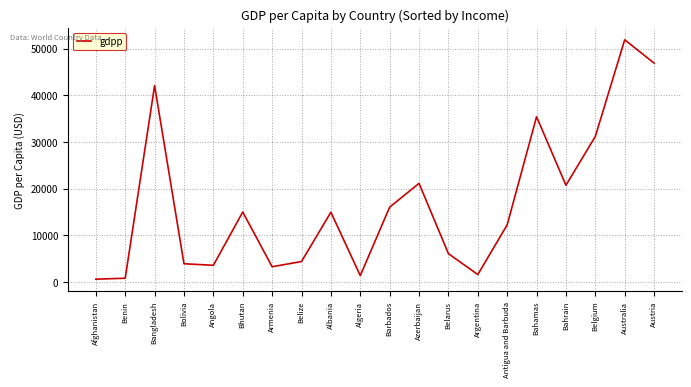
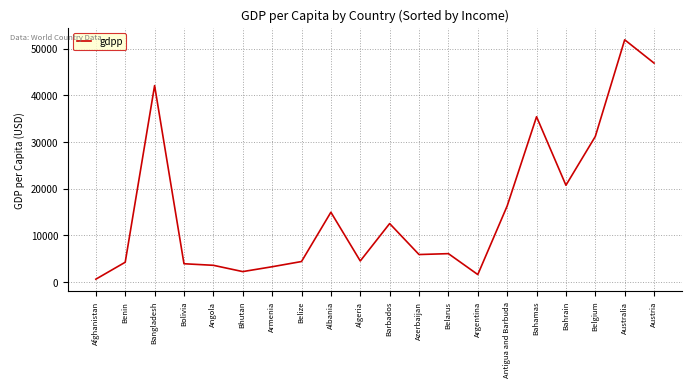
Benin: 1000 -> 4000
Bhutan: 15000 -> 2000
Algeria: 1000 -> 4000
Barbados: 16000 -> 12000
Azerbaijan: 21000 -> 6000
Antigua and Barbuda: 12000 -> 16000
